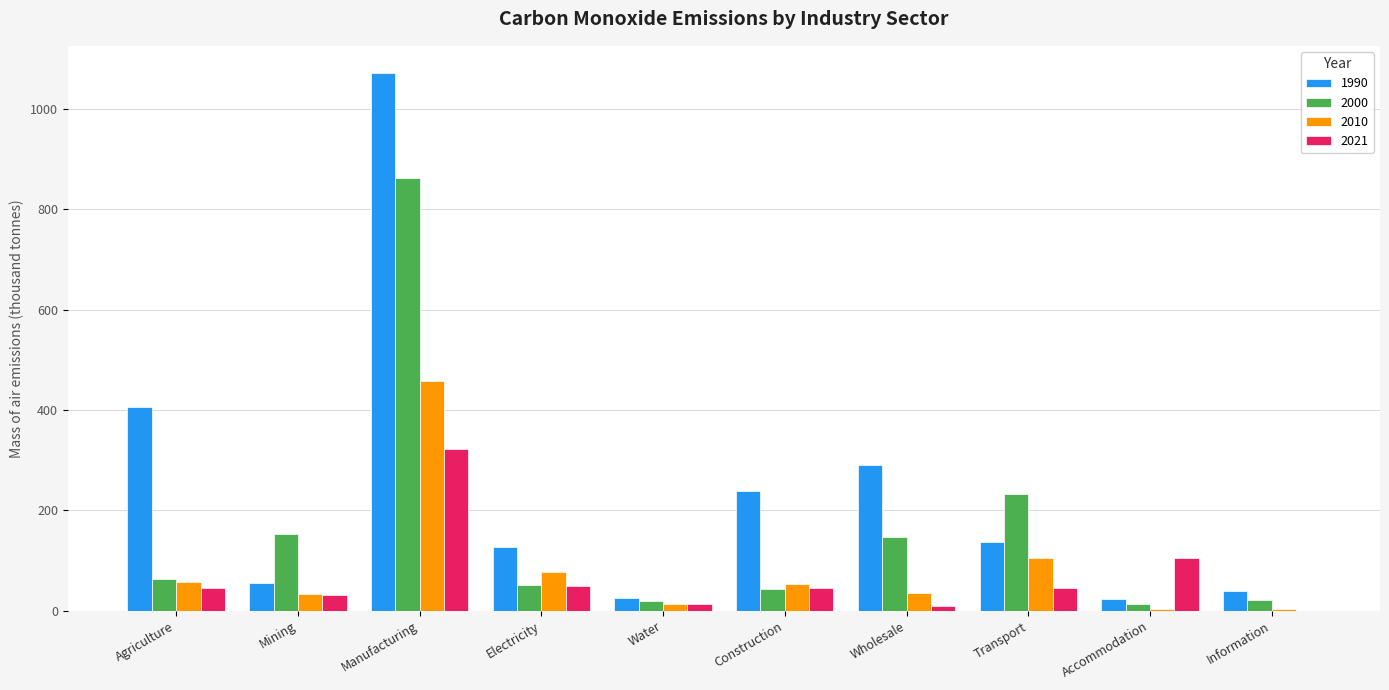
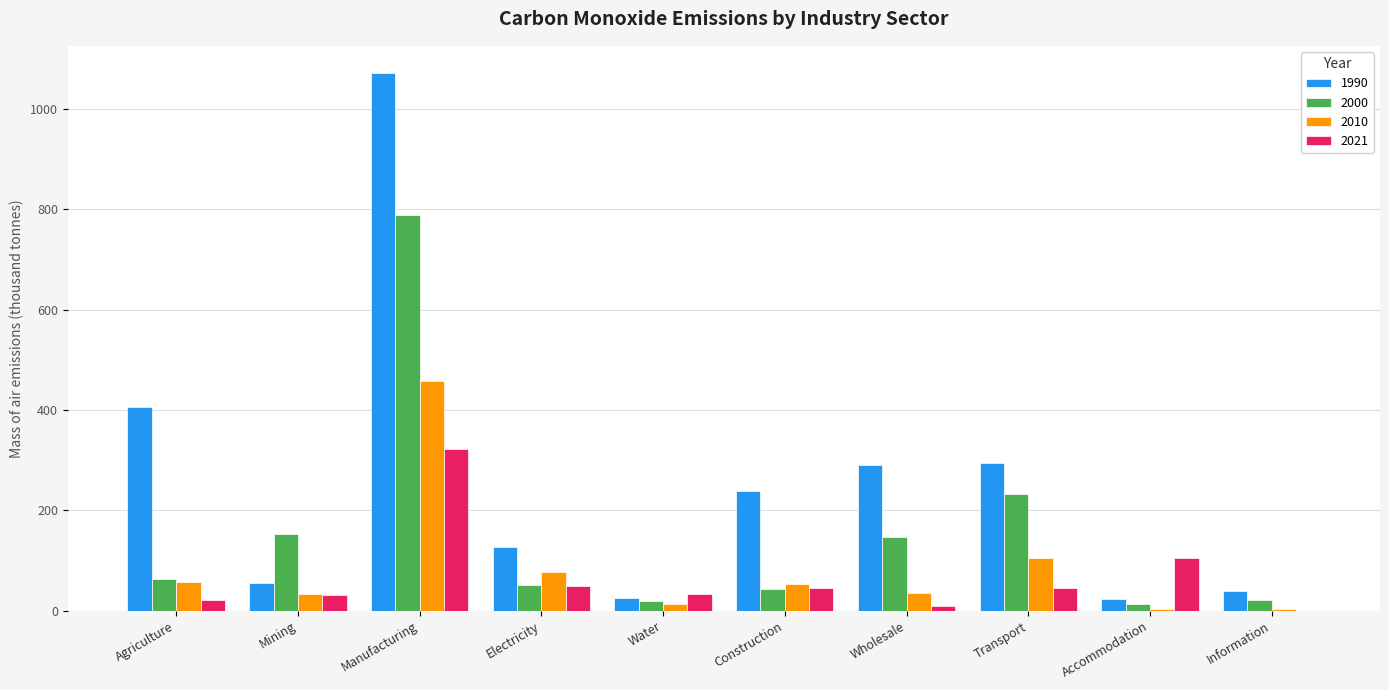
2021, Agriculture: 50 -> 20
2000, Manufacturing: 860 -> 790
2021, Water: 10 -> 30
1990, Transport: 140 -> 300
